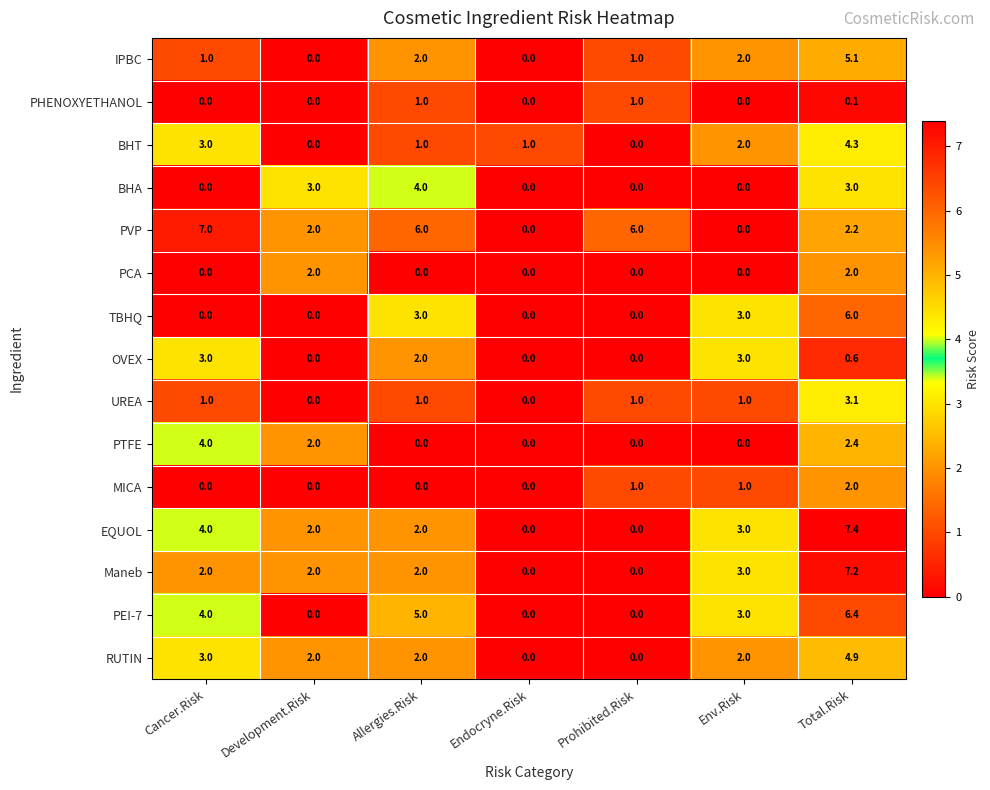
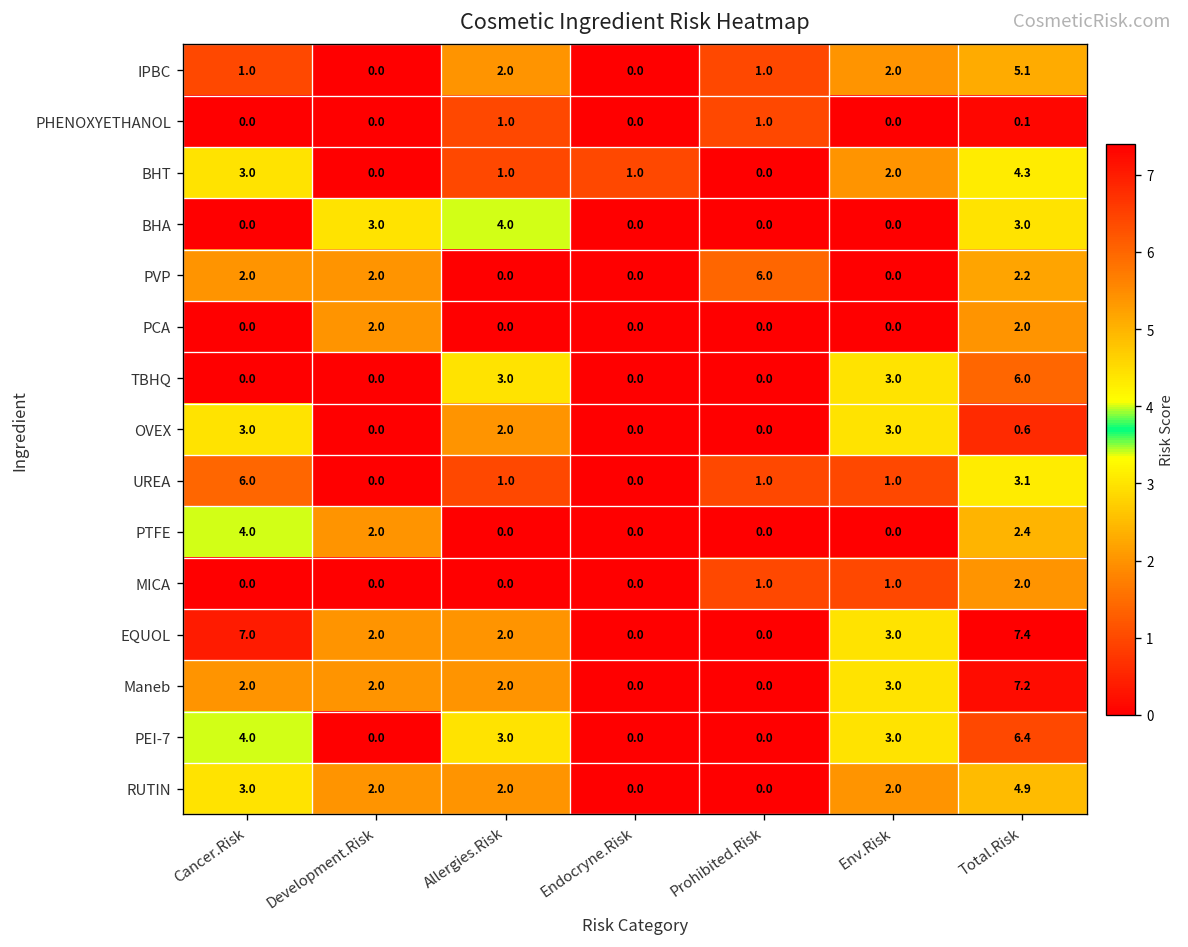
PVP, Cancer.Risk: 7.0 -> 2.0
PVP, Allergies.Risk: 6.0 -> 0.0
UREA, Cancer.Risk: 1.0 -> 6.0
EQUOL, Cancer.Risk: 4.0 -> 7.0
PEI-7, Allergies.Risk: 5.0 -> 3.0
